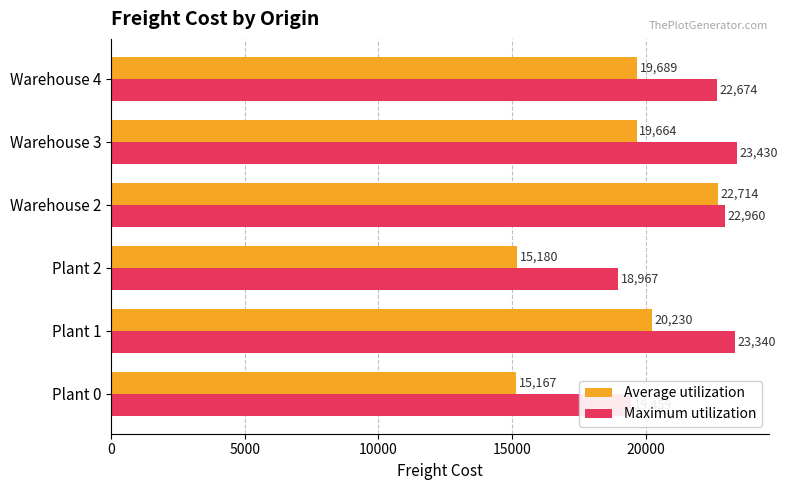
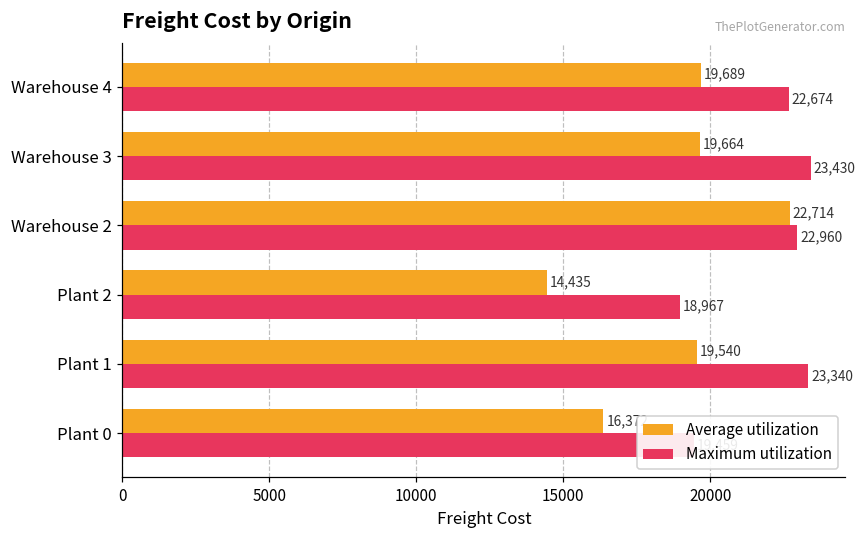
Average utilization, Plant 2: 15,180 -> 14,435
Average utilization, Plant 1: 20,230 -> 19,540
Average utilization, Plant 0: 15200 -> 16400
